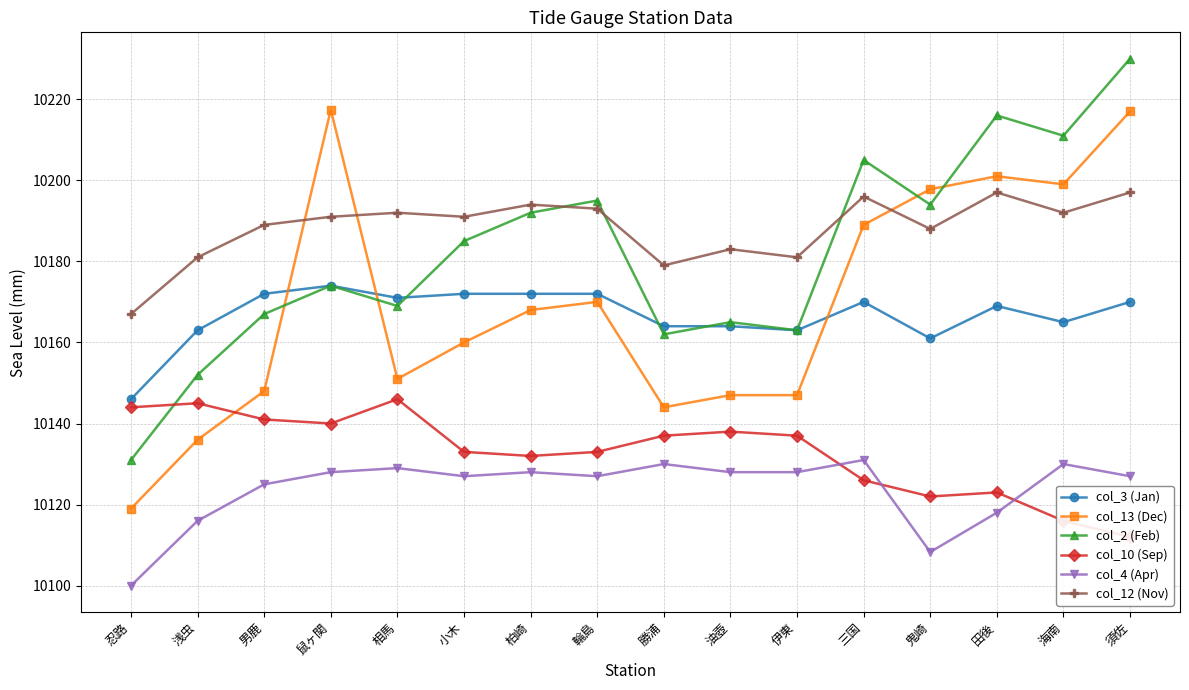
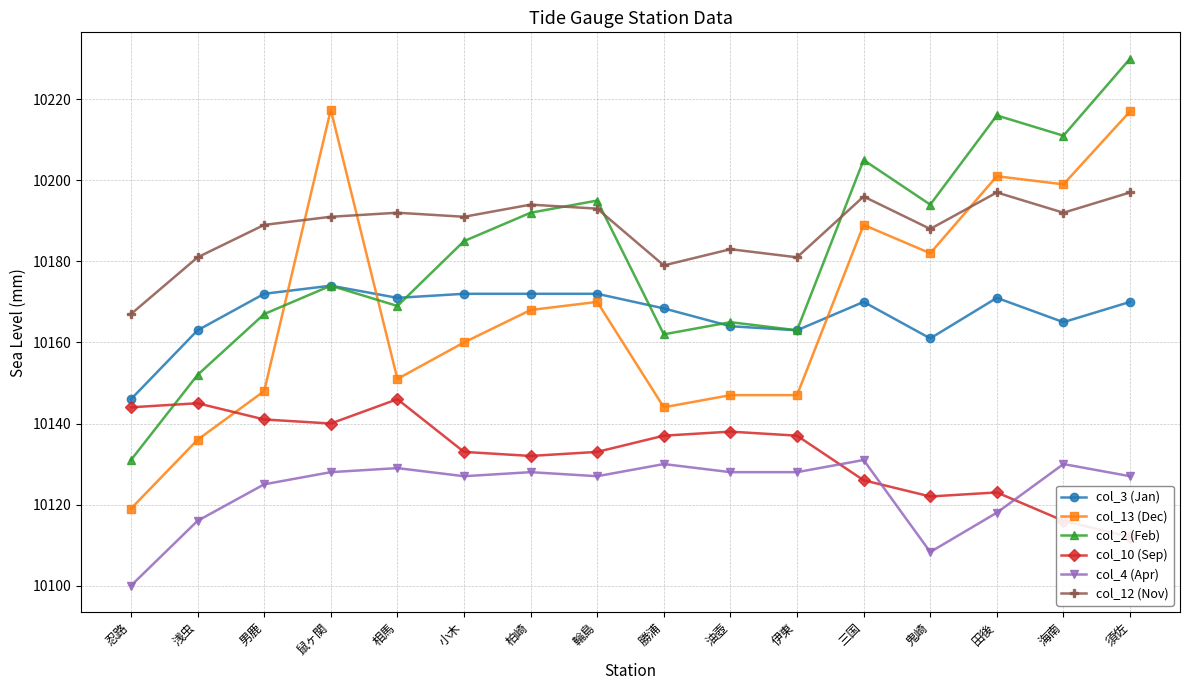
col_3 (Jan), 勝浦: 10164 -> 10168
col_13 (Dec), 鬼崎: 10198 -> 10182
col_3 (Jan), 田後: 10169 -> 10171
